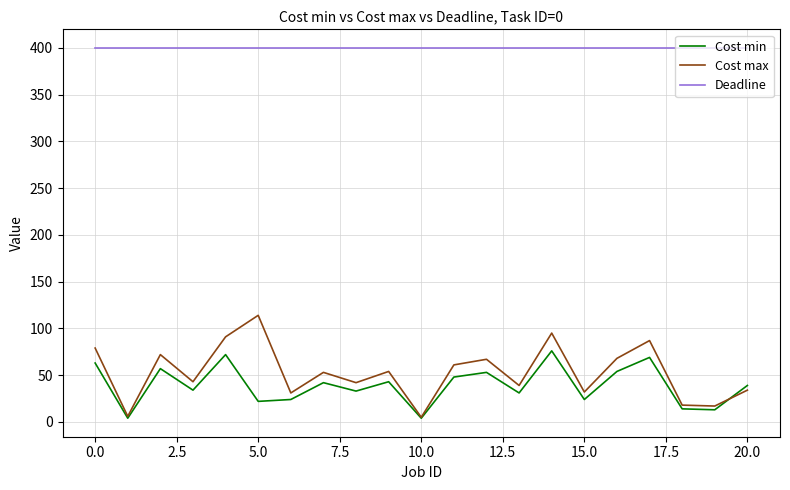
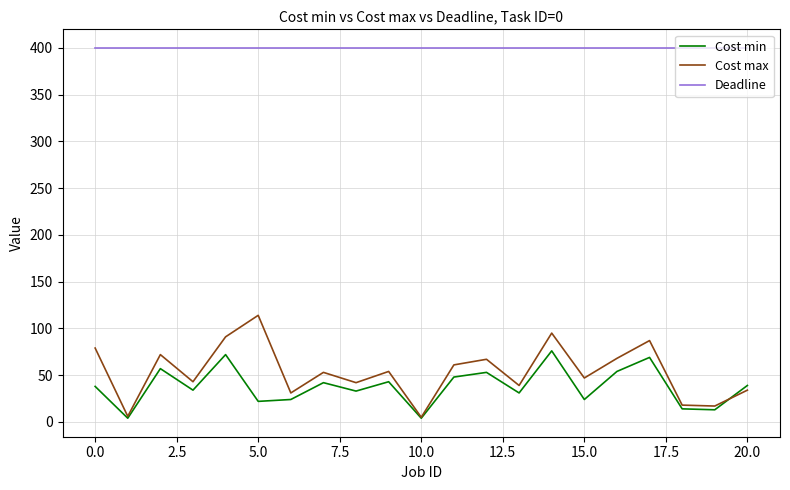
Cost min, 0.0: 60 -> 40
Cost max, 15.0: 30 -> 50
